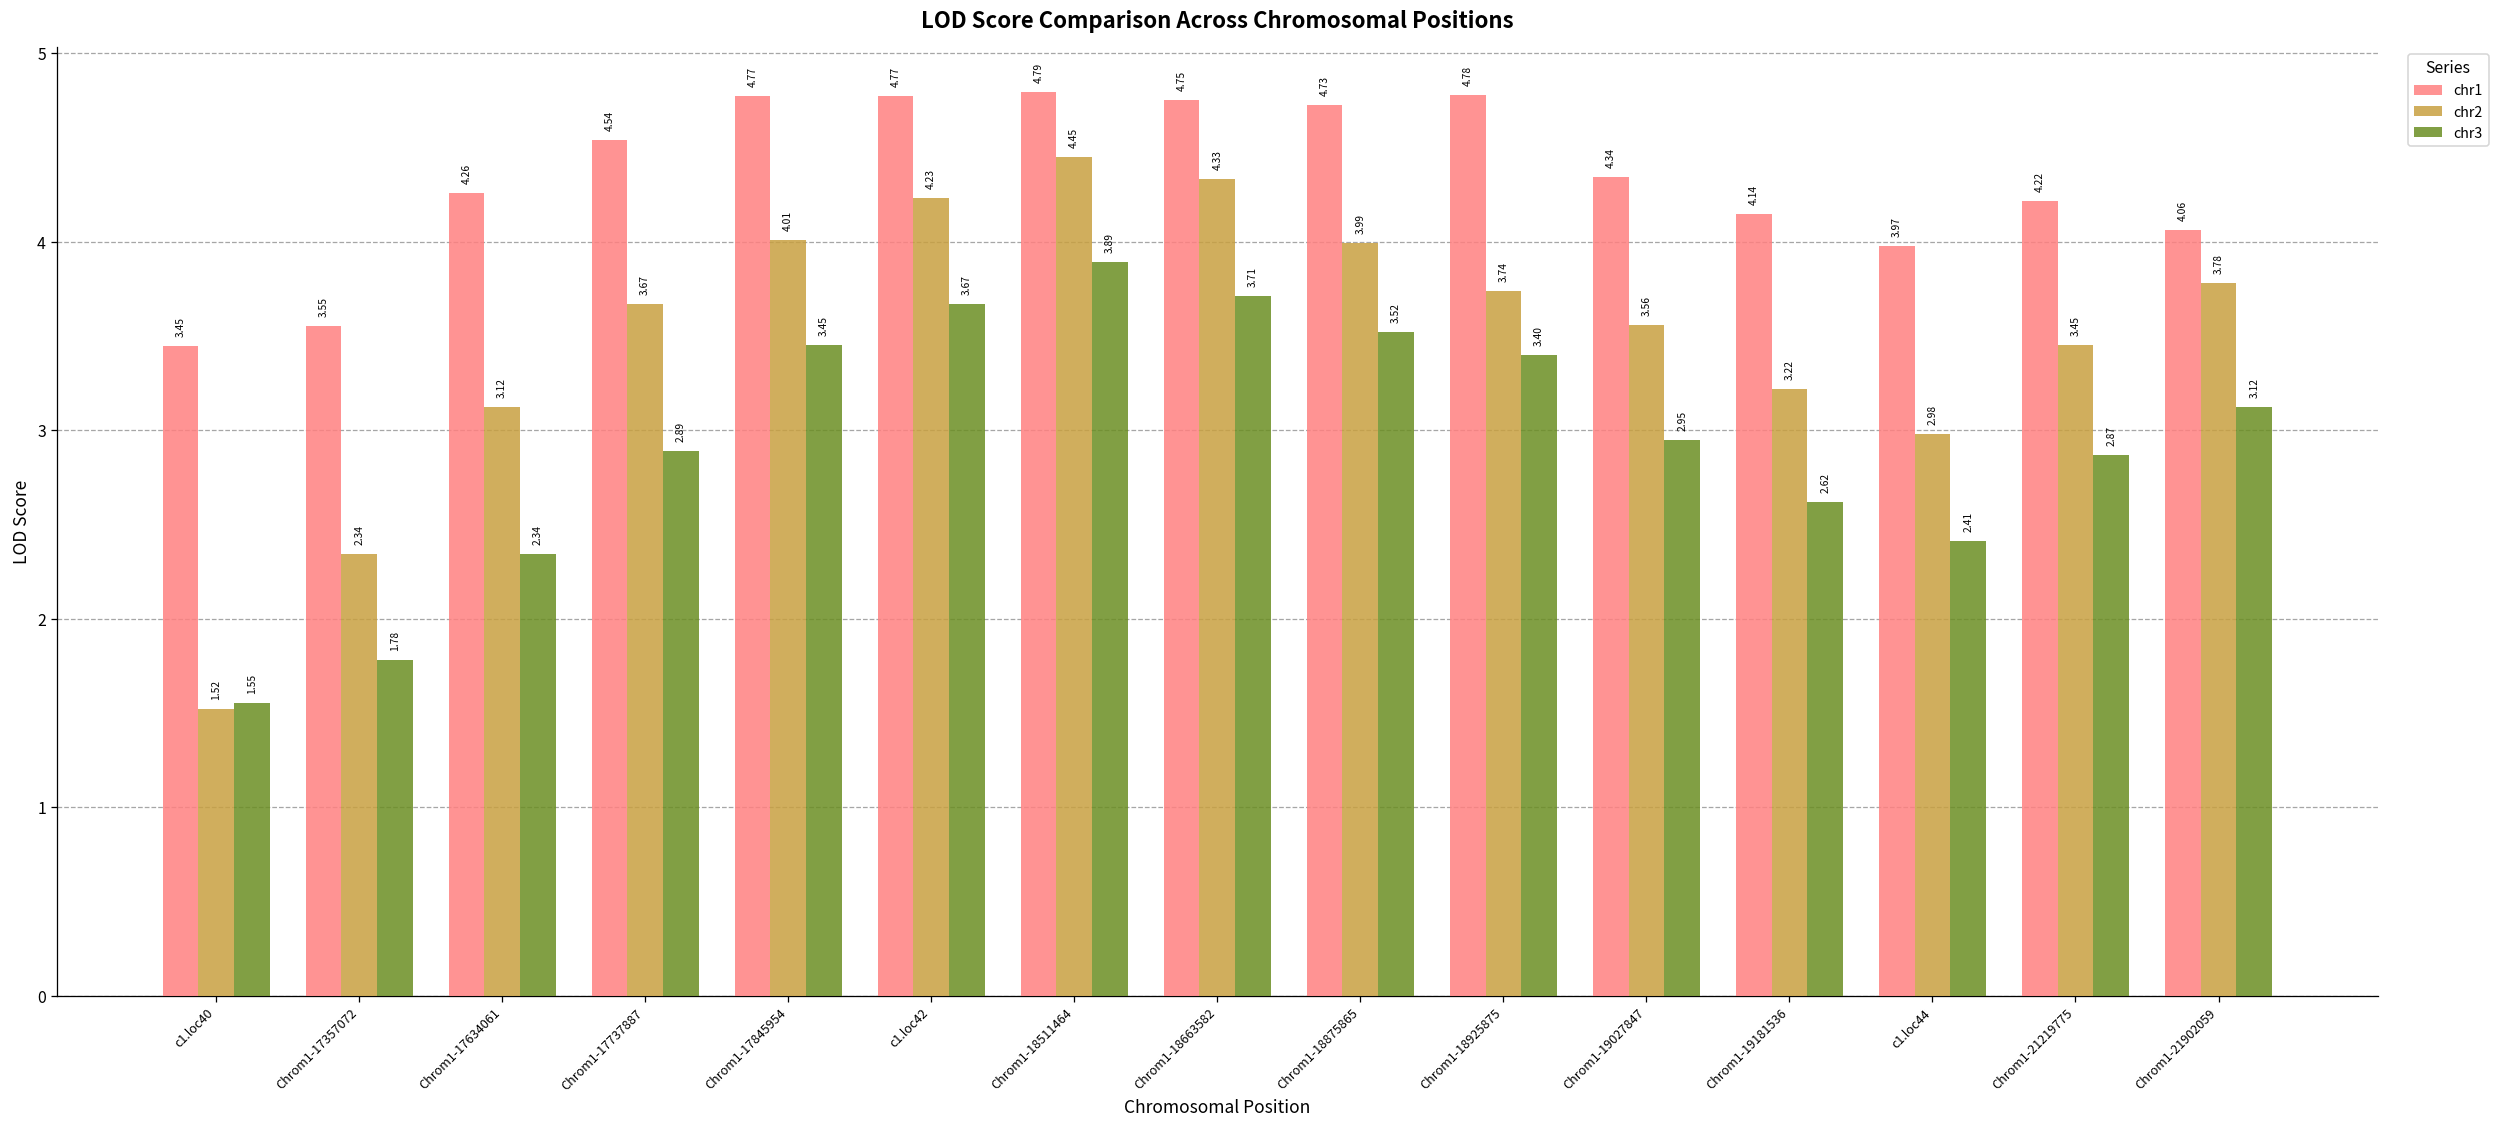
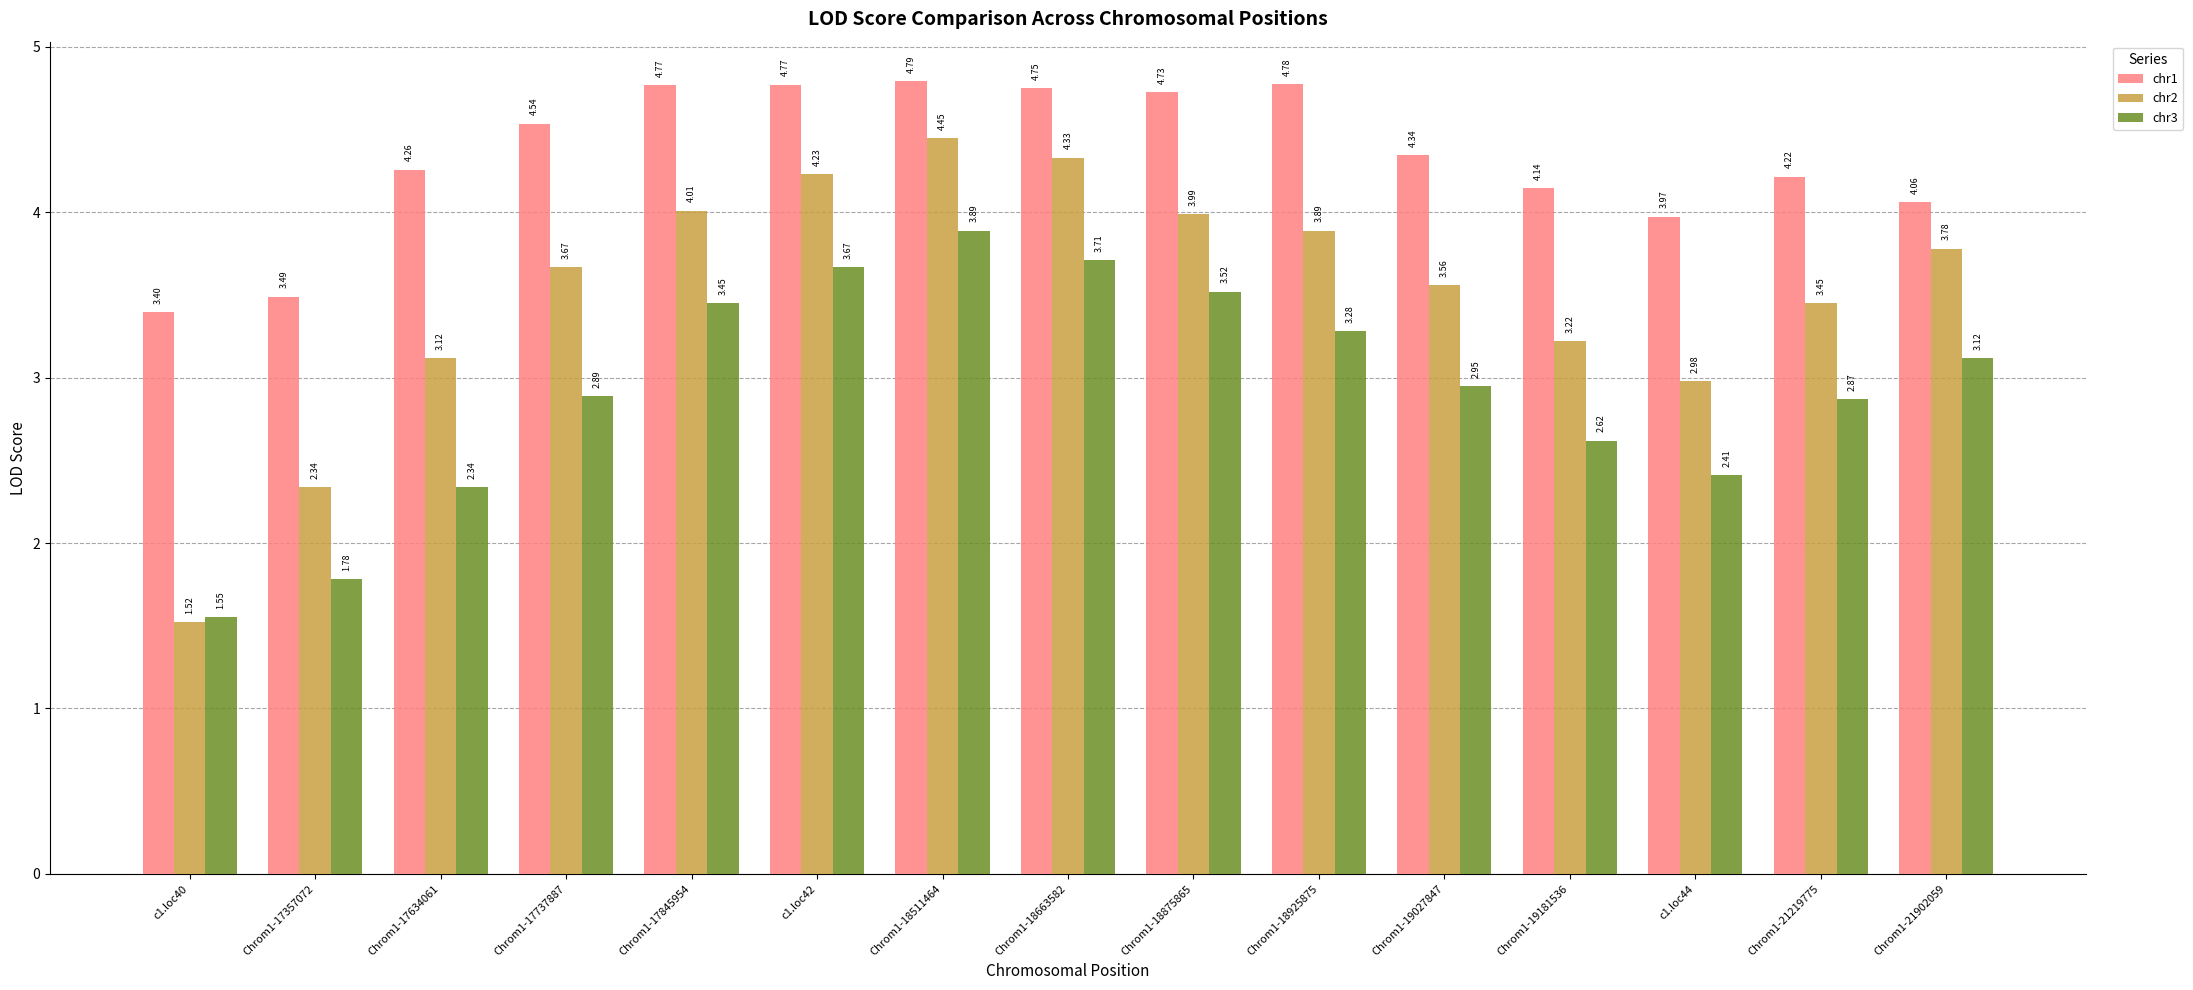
chr1, c1.loc40: 3.45 -> 3.40
chr1, Chrom1-17357072: 3.55 -> 3.49
chr2, Chrom1-18925875: 3.74 -> 3.89
chr3, Chrom1-18925875: 3.40 -> 3.28
